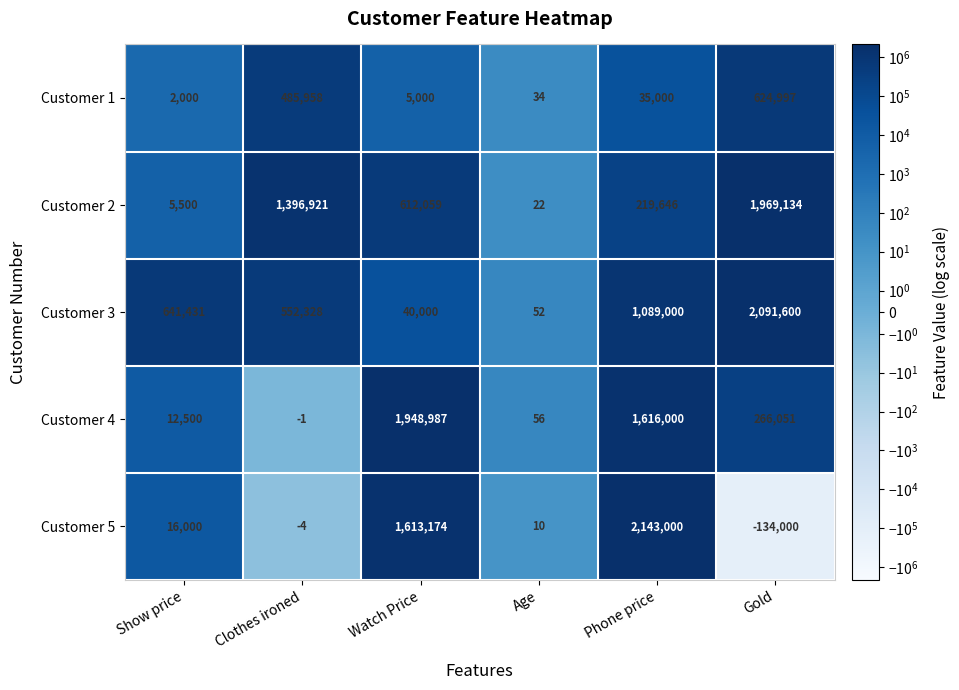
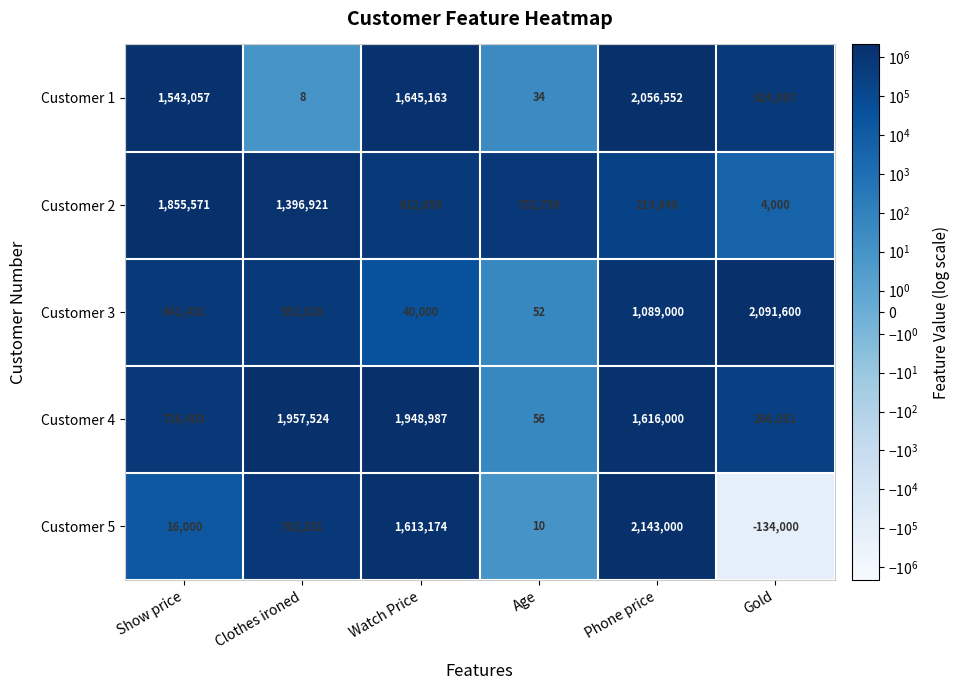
Customer 1, Show price: 2,000 -> 1,543,057
Customer 1, Clothes ironed: 485,958 -> 8
Customer 1, Watch Price: 5,000 -> 1,645,163
Customer 1, Phone price: 35,000 -> 2,056,552
Customer 2, Show price: 5,500 -> 1,855,571
Customer 2, Age: 22 -> 732,759
Customer 2, Gold: 1,969,134 -> 4,000
Customer 4, Show price: 12,500 -> 726,403
Customer 4, Clothes ironed: -1 -> 1,957,524
Customer 5, Clothes ironed: -4 -> 762,251
